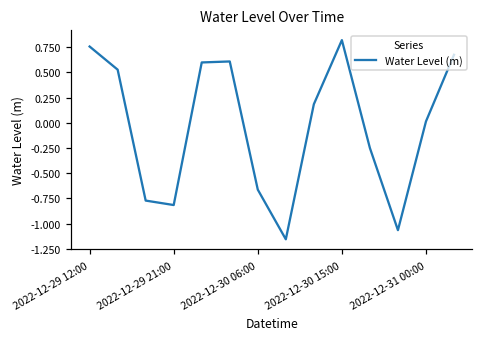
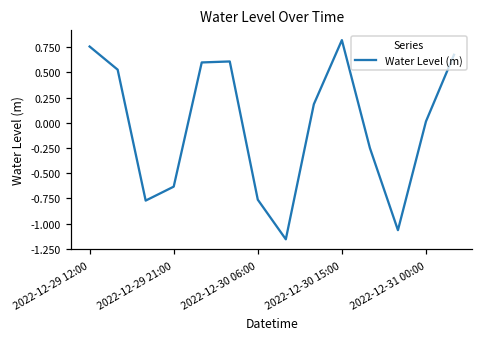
2022-12-29 21:00: -0.8 -> -0.6
2022-12-30 06:00: -0.7 -> -0.8
